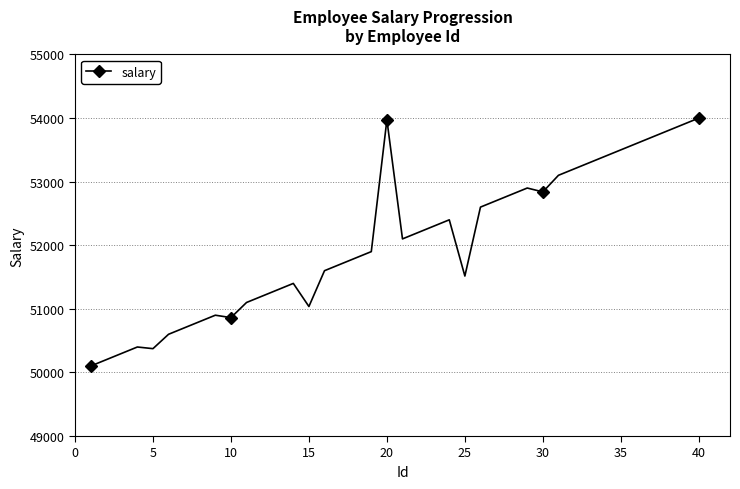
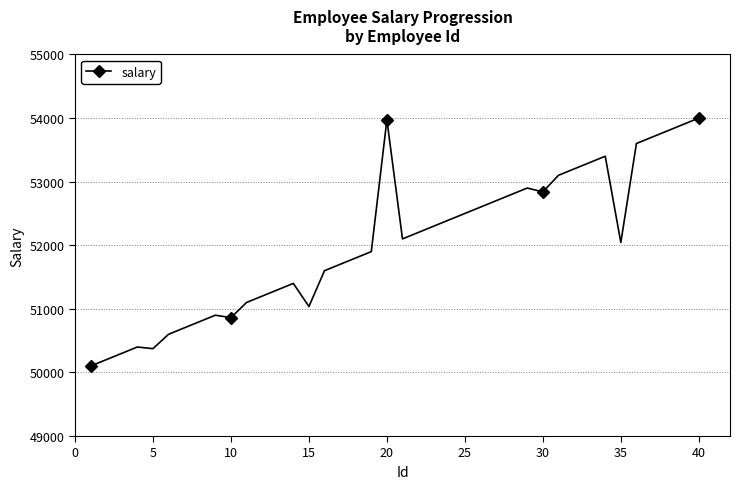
25: 51500 -> 52500
35: 53500 -> 52000
